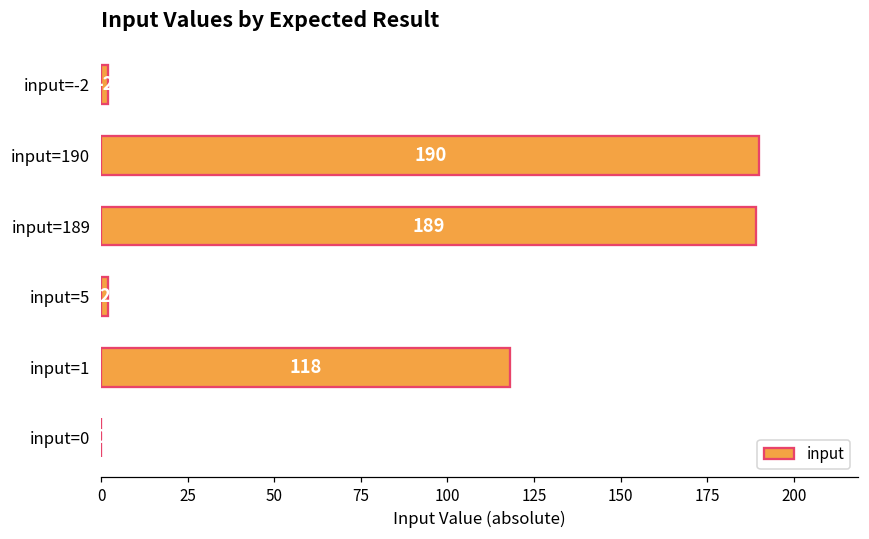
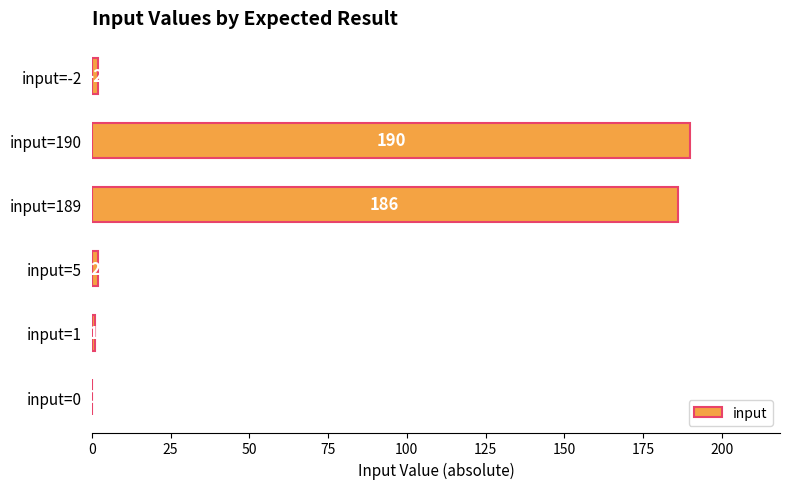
input=189: 189 -> 186
input=1: 118 -> 1
